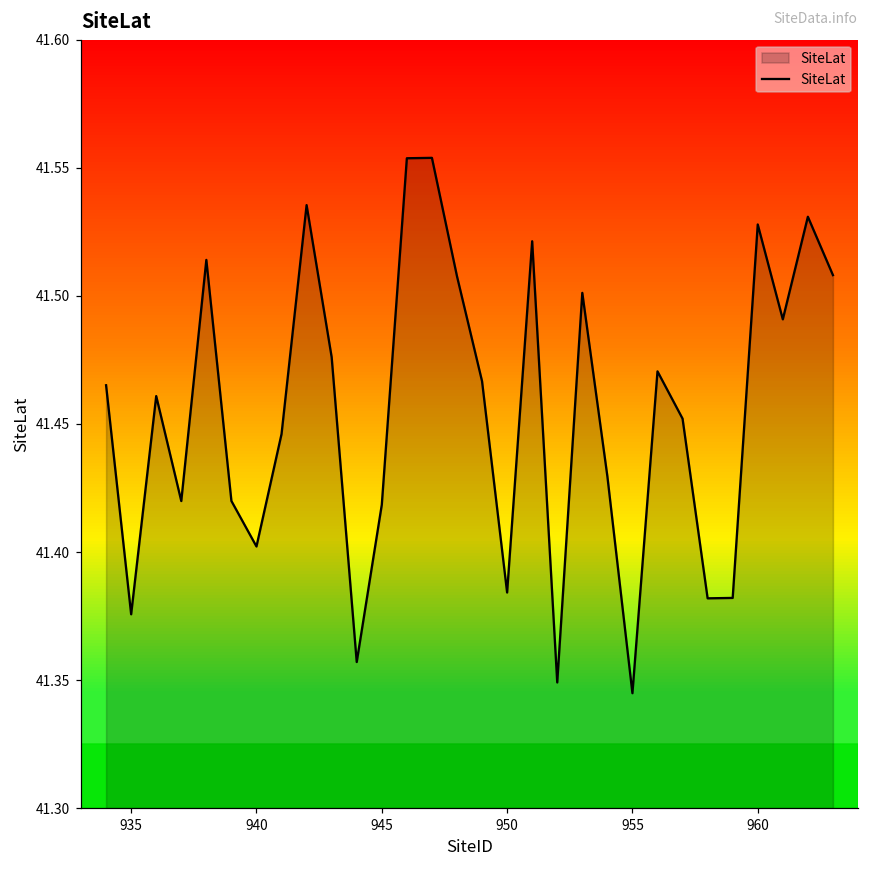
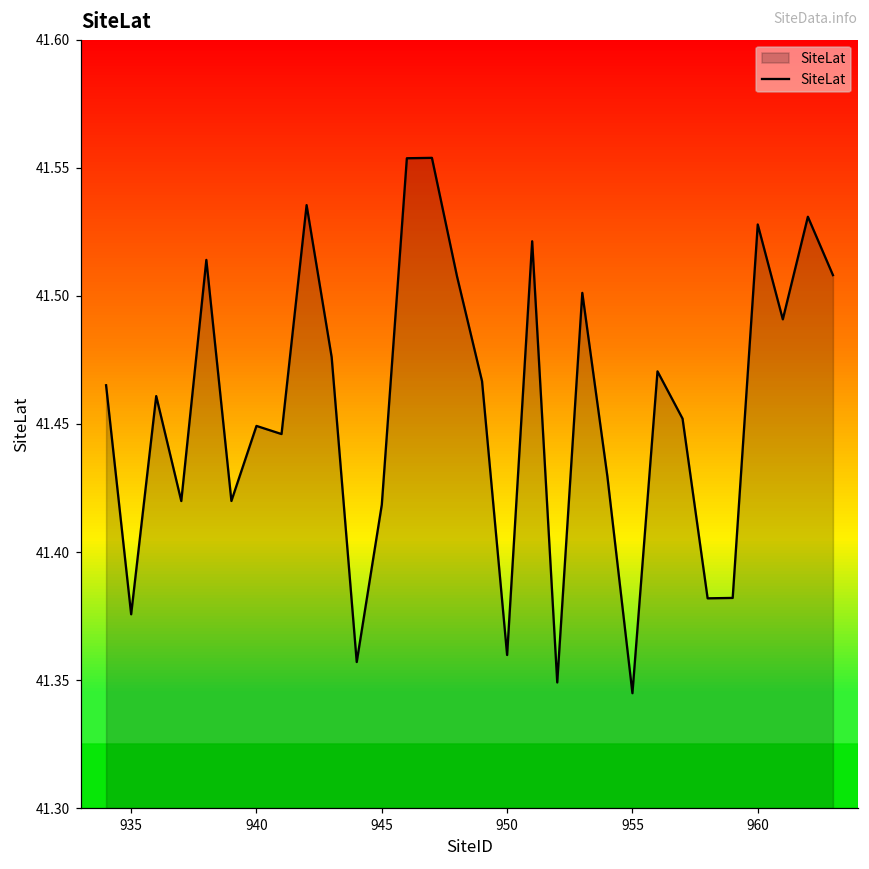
940: 41.402 -> 41.449
950: 41.384 -> 41.360
